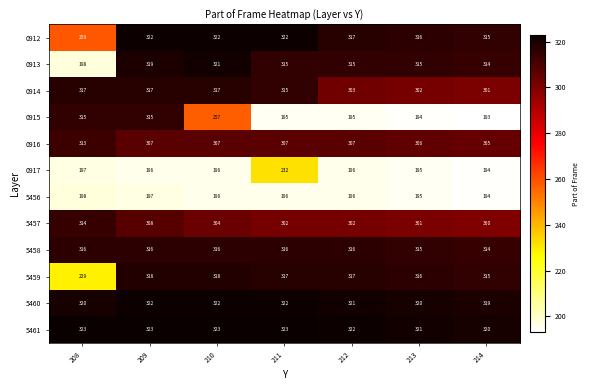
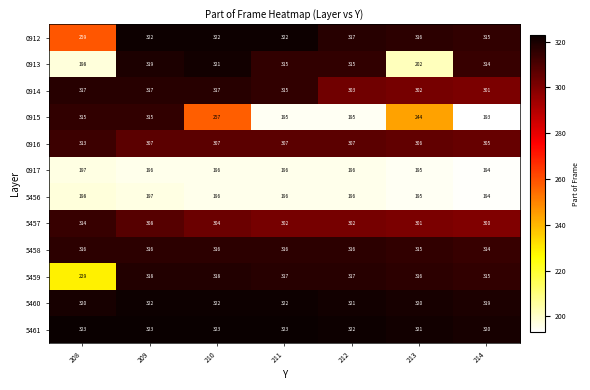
0913, 213: 315 -> 202
0915, 213: 194 -> 244
0917, 211: 232 -> 196
